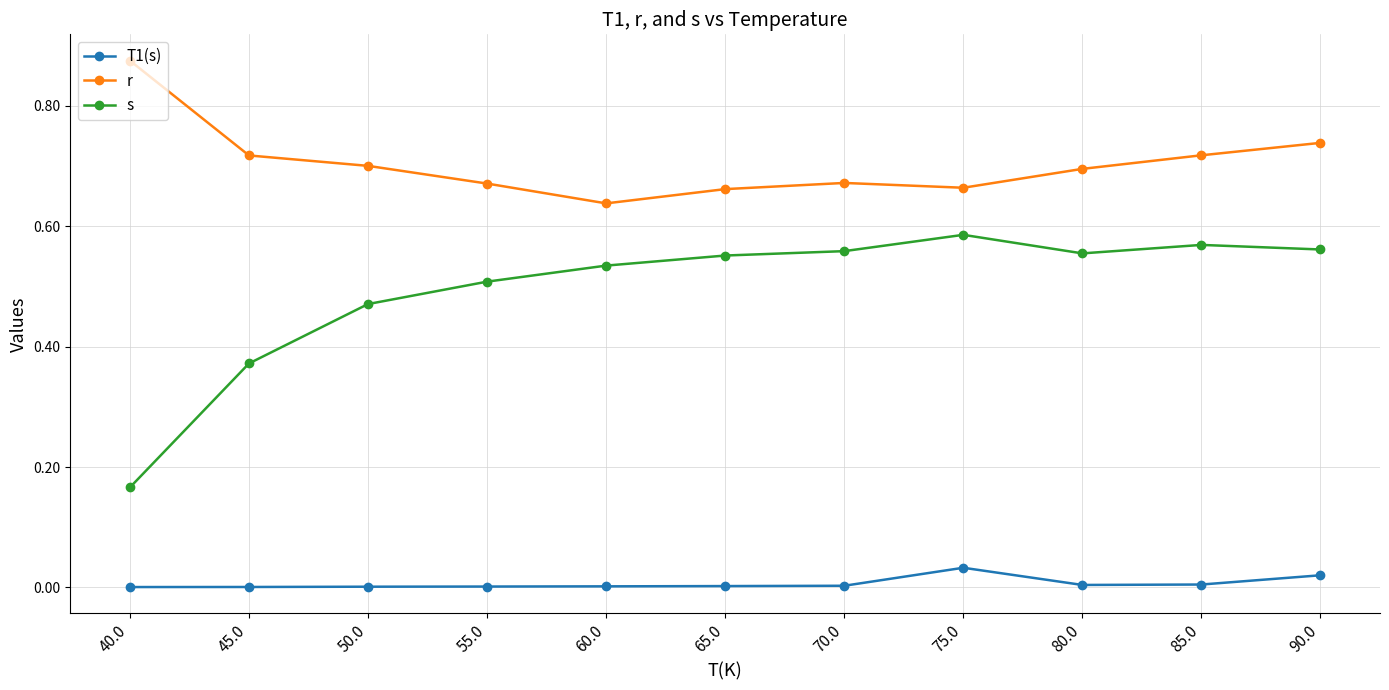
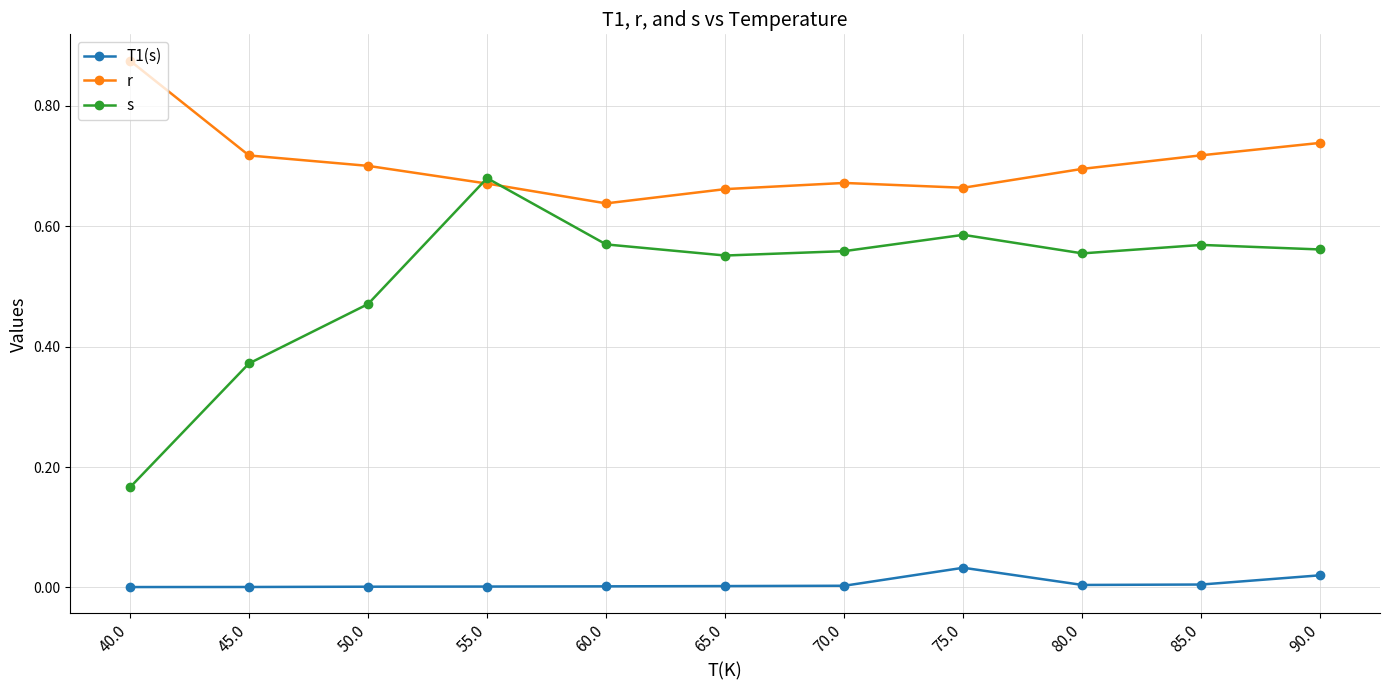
s, 55.0: 0.51 -> 0.68
s, 60.0: 0.53 -> 0.57
